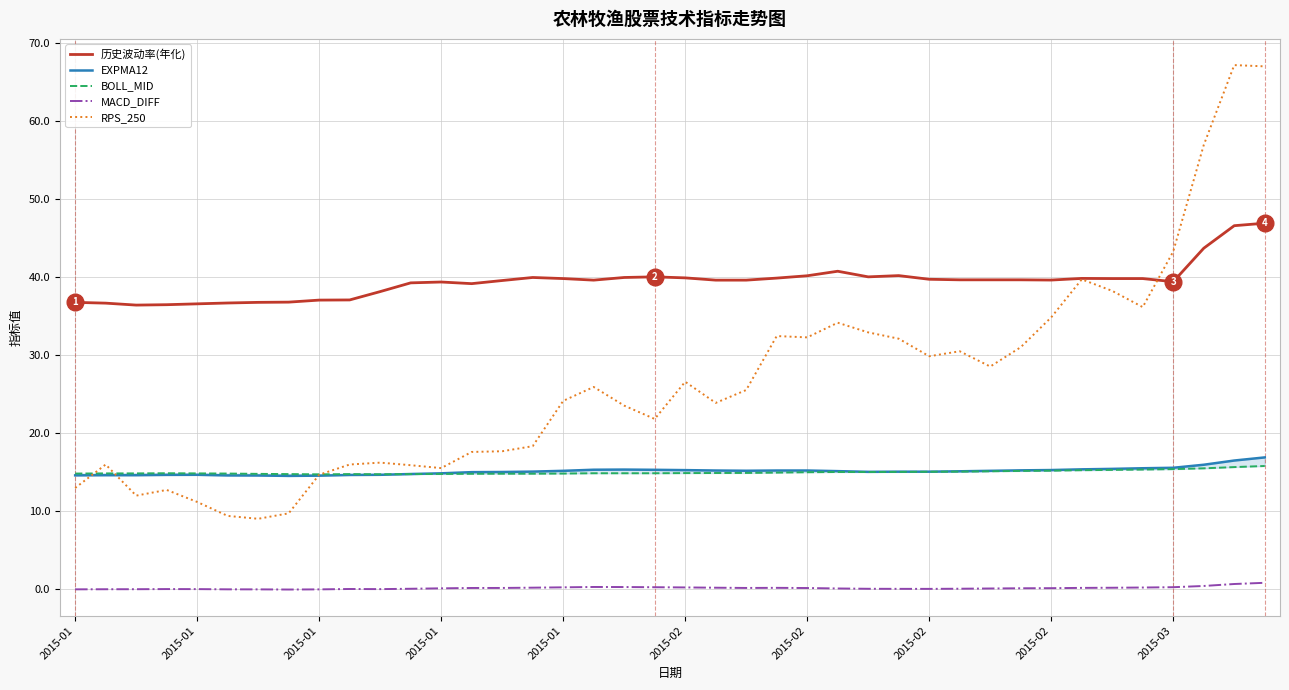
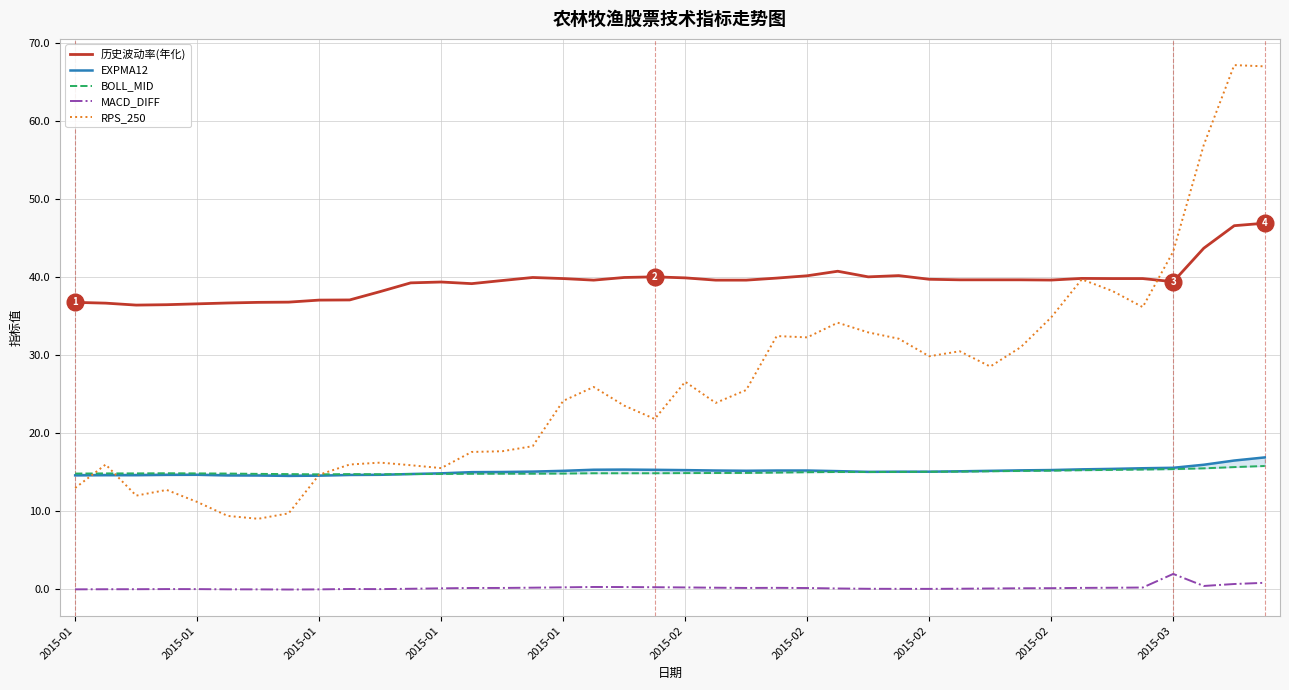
MACD_DIFF, 2015-03: 0 -> 2
